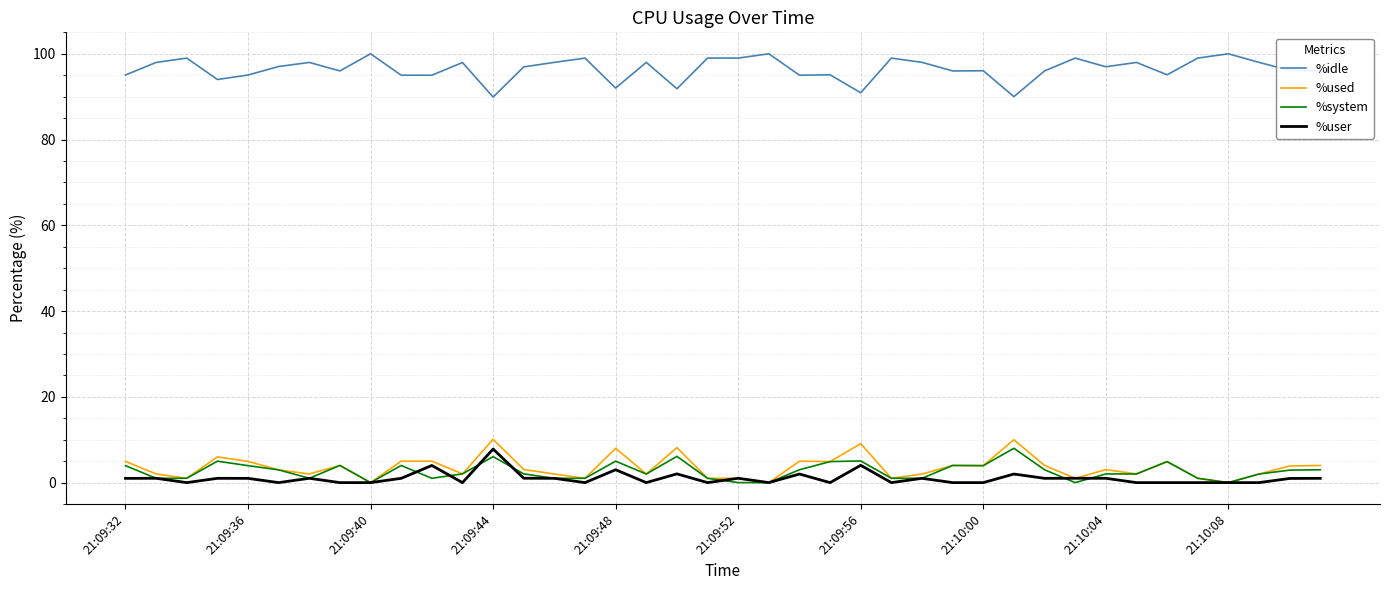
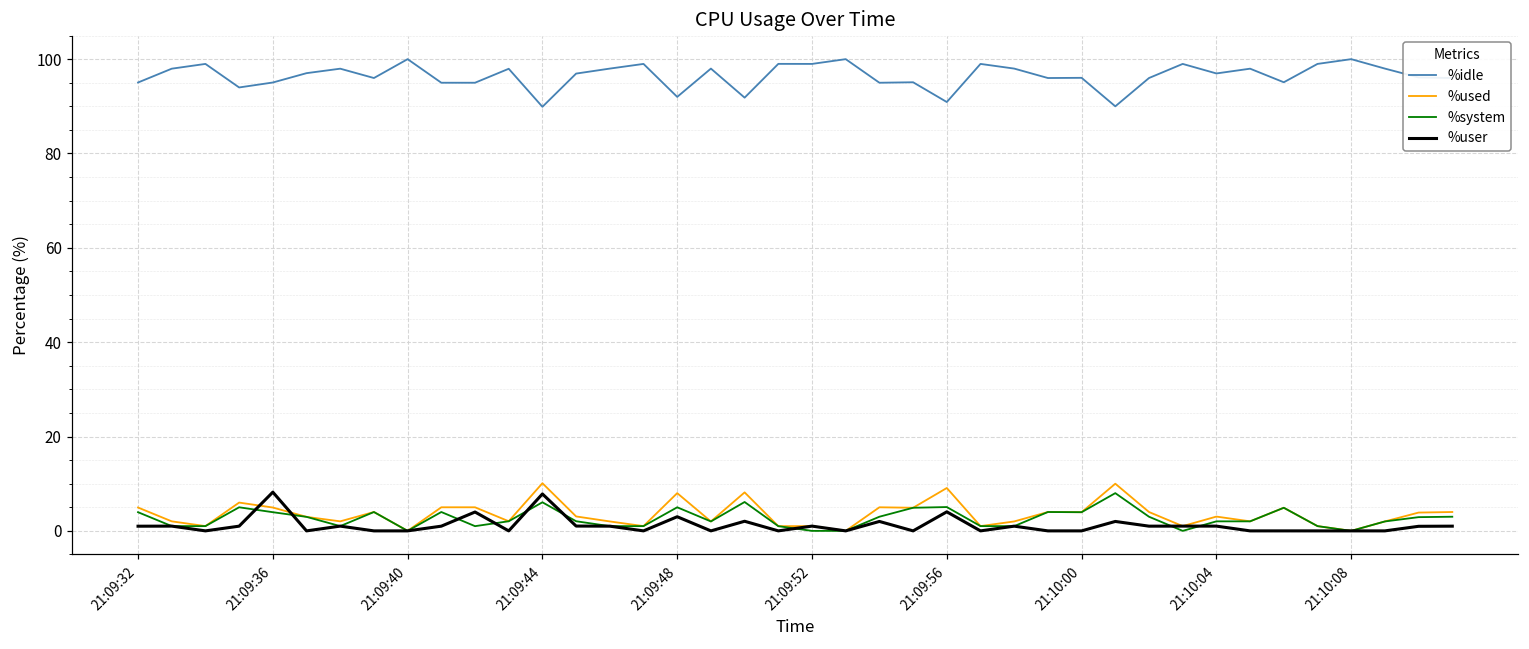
%user, 21:09:36: 1 -> 8
